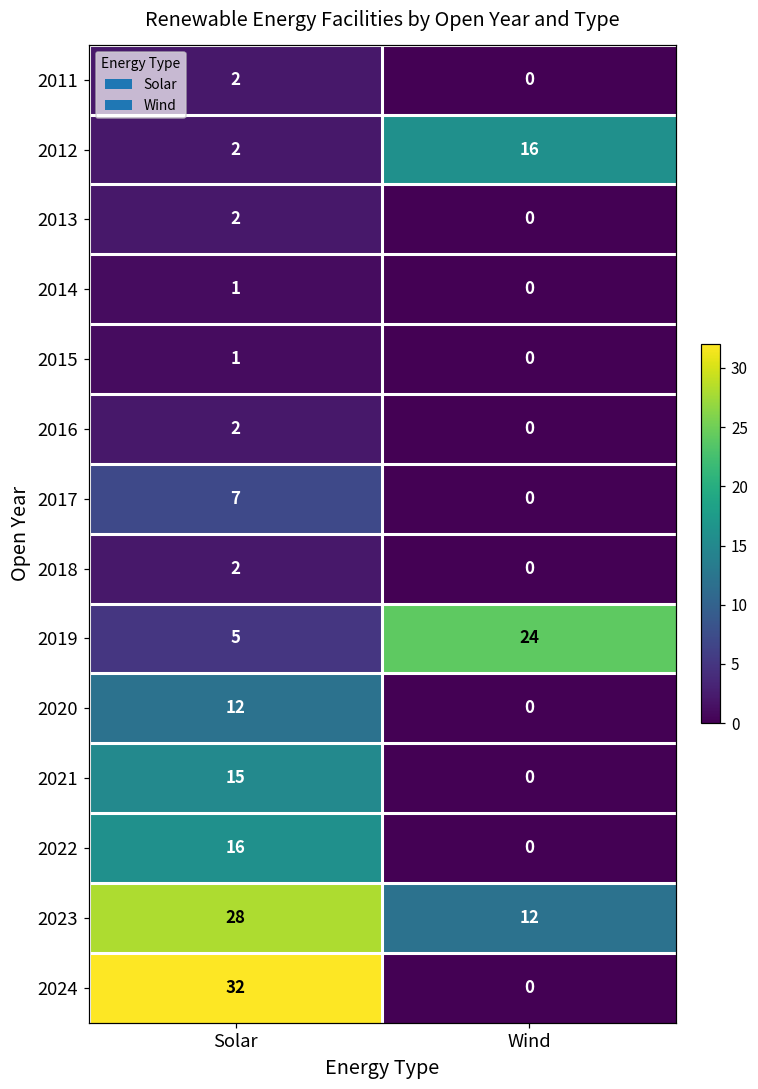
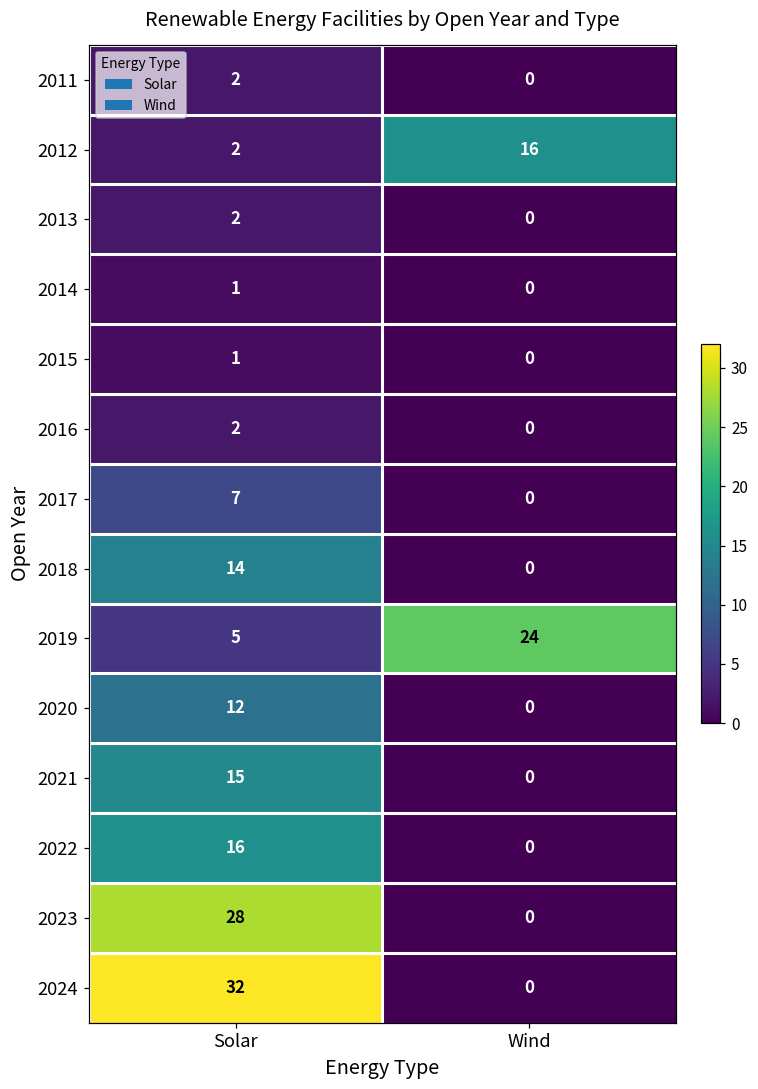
2018, Solar: 2 -> 14
2023, Wind: 12 -> 0
